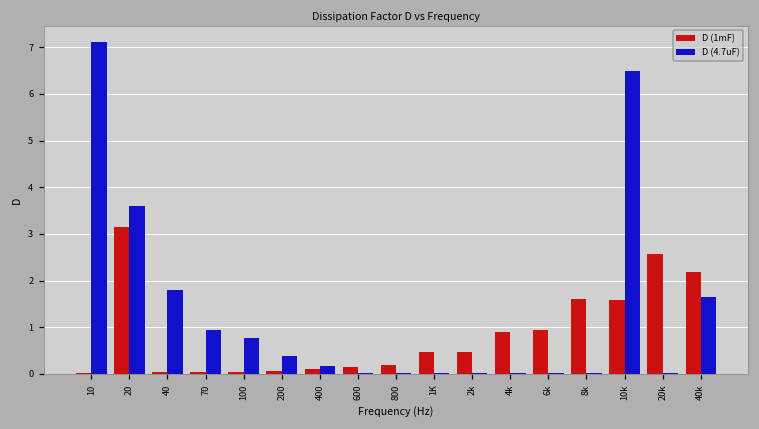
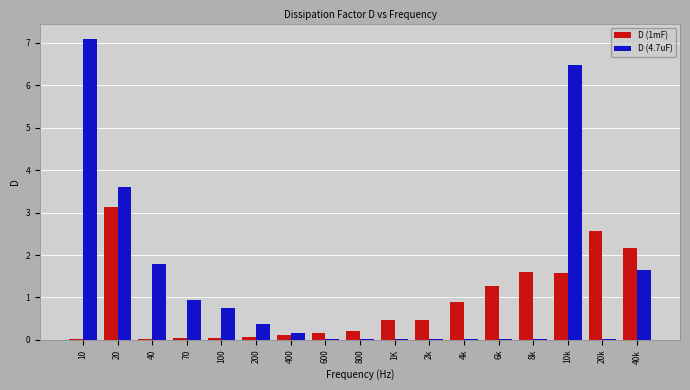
D (1mF), 6k: 1.0 -> 1.3
